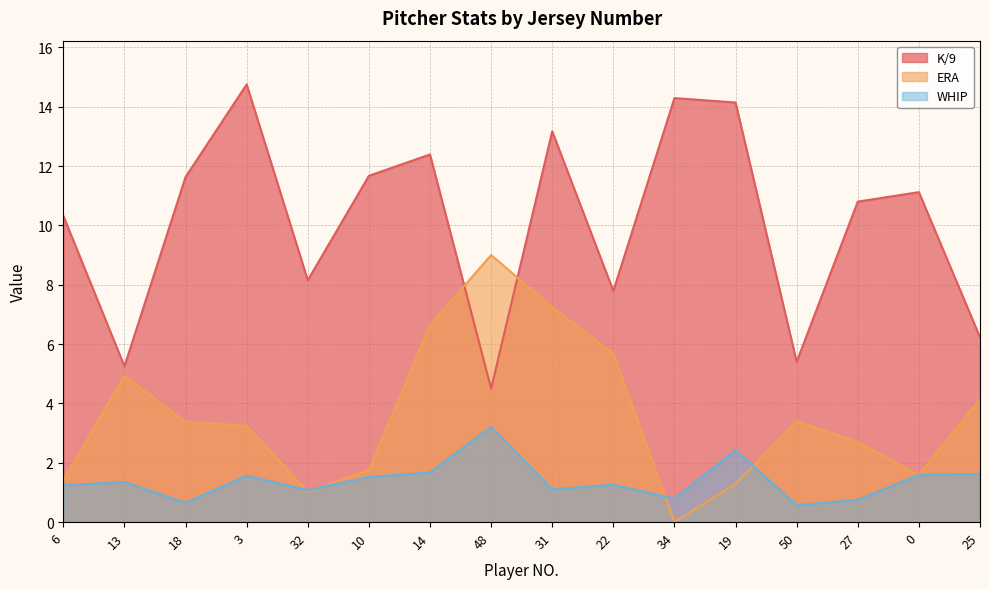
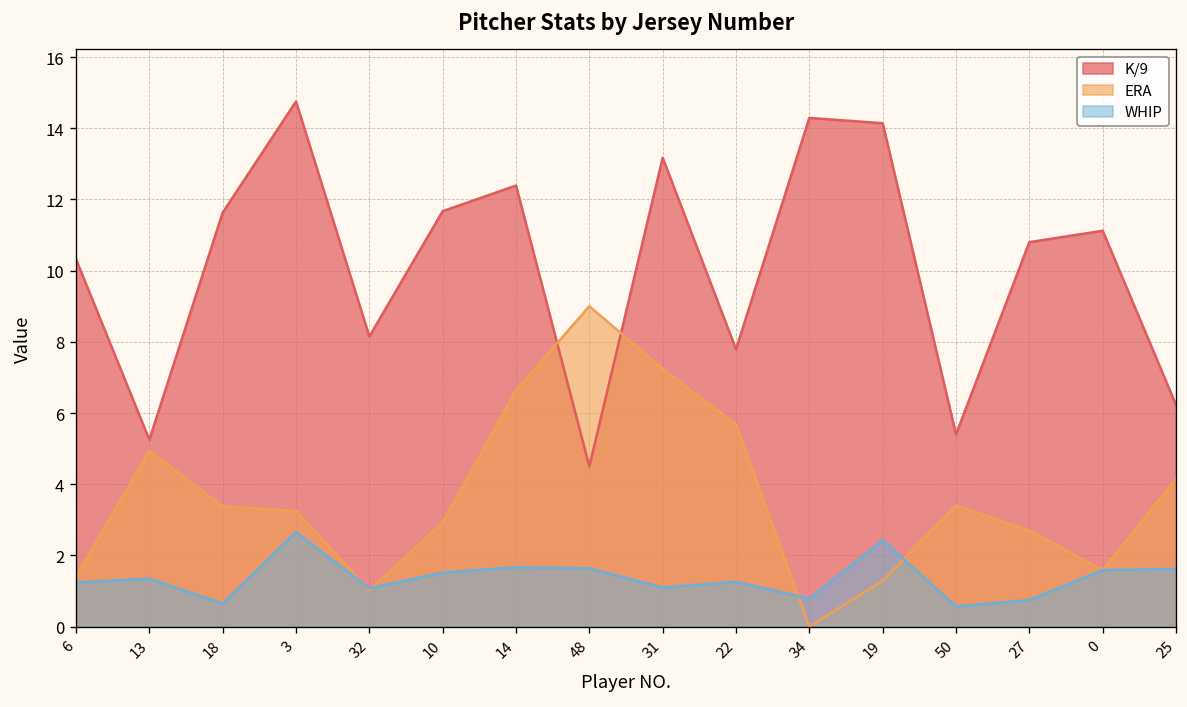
WHIP, 3: 1.6 -> 2.7
ERA, 10: 1.8 -> 2.9
WHIP, 48: 3.2 -> 1.6
